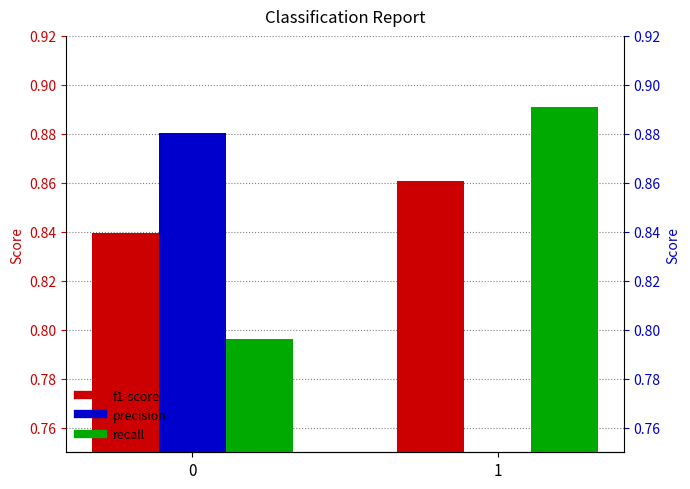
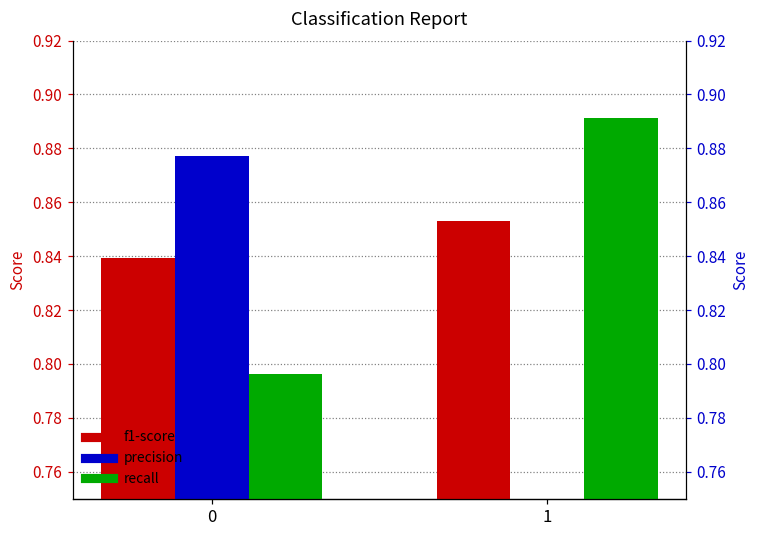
precision, 0: 0.880 -> 0.877
f1-score, 1: 0.861 -> 0.853
